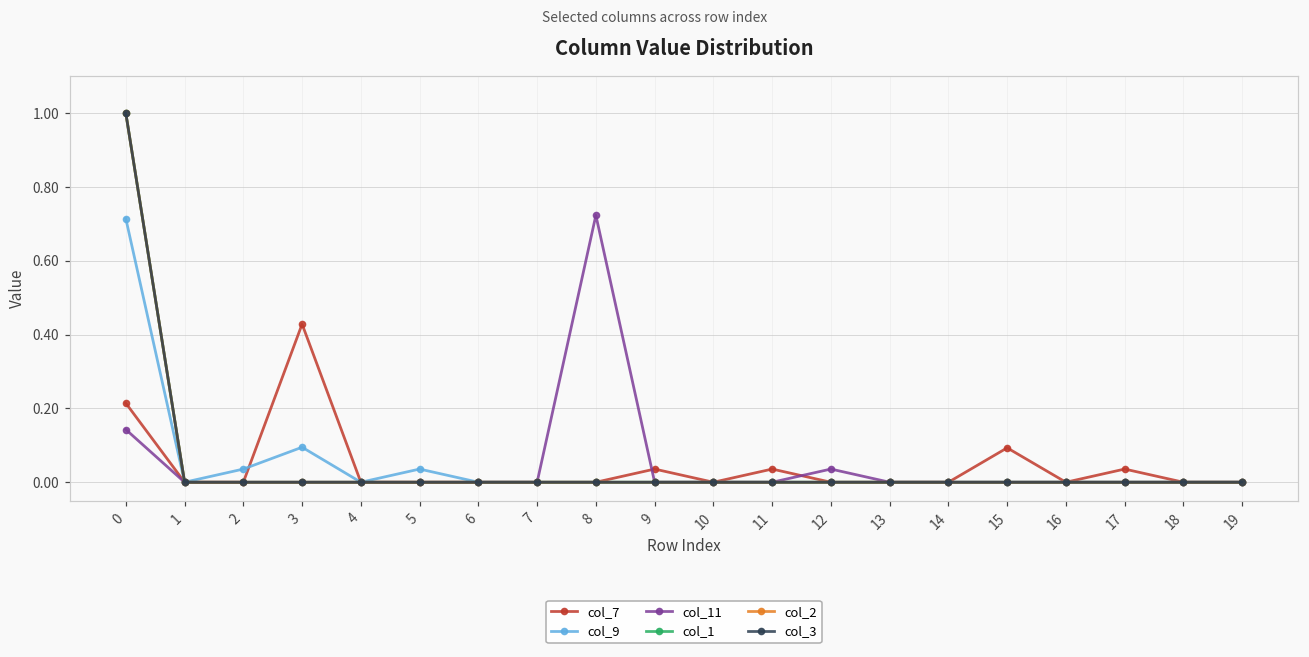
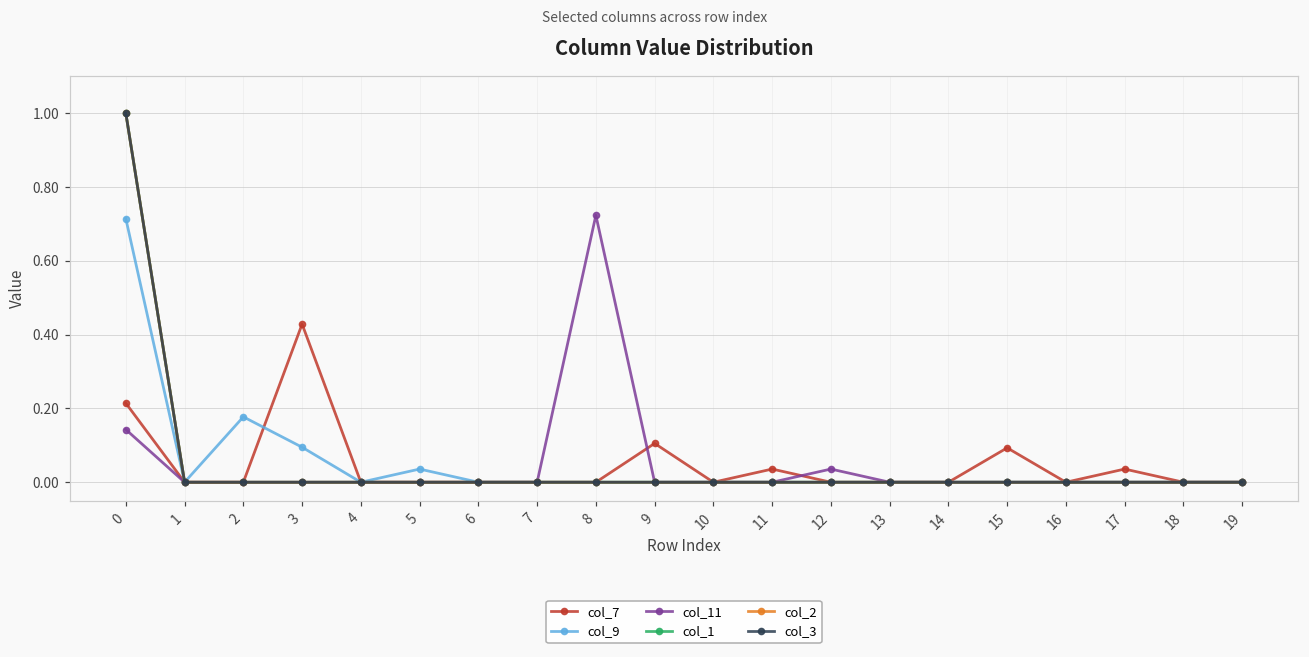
col_9, 2: 0.04 -> 0.18
col_7, 9: 0.04 -> 0.11
